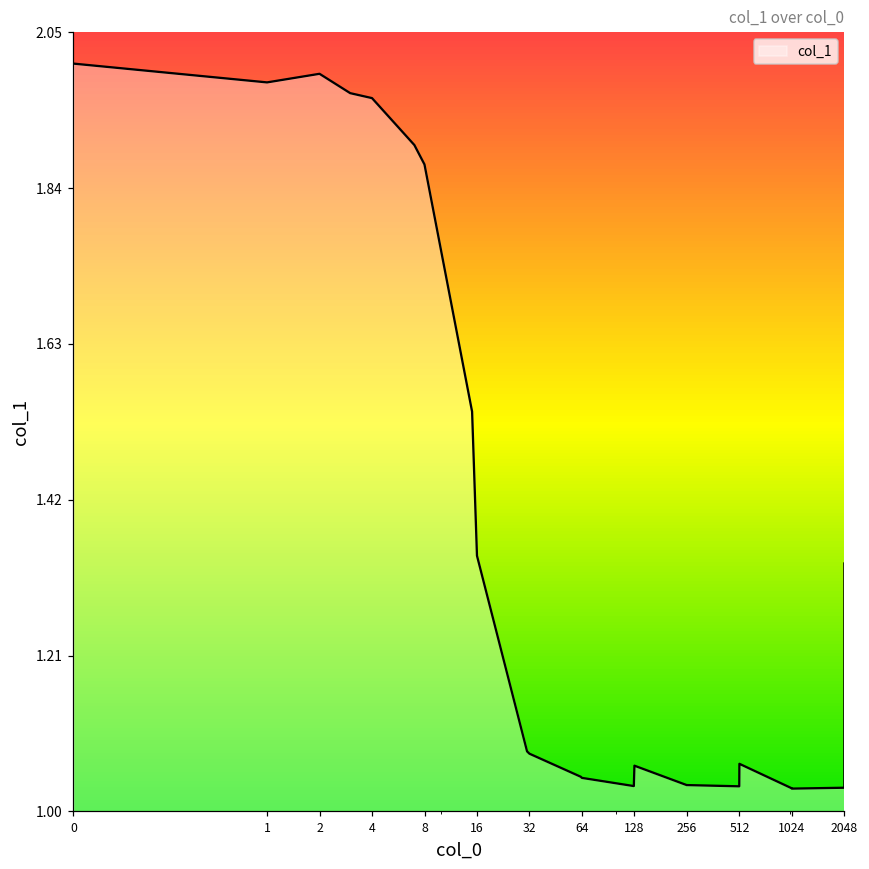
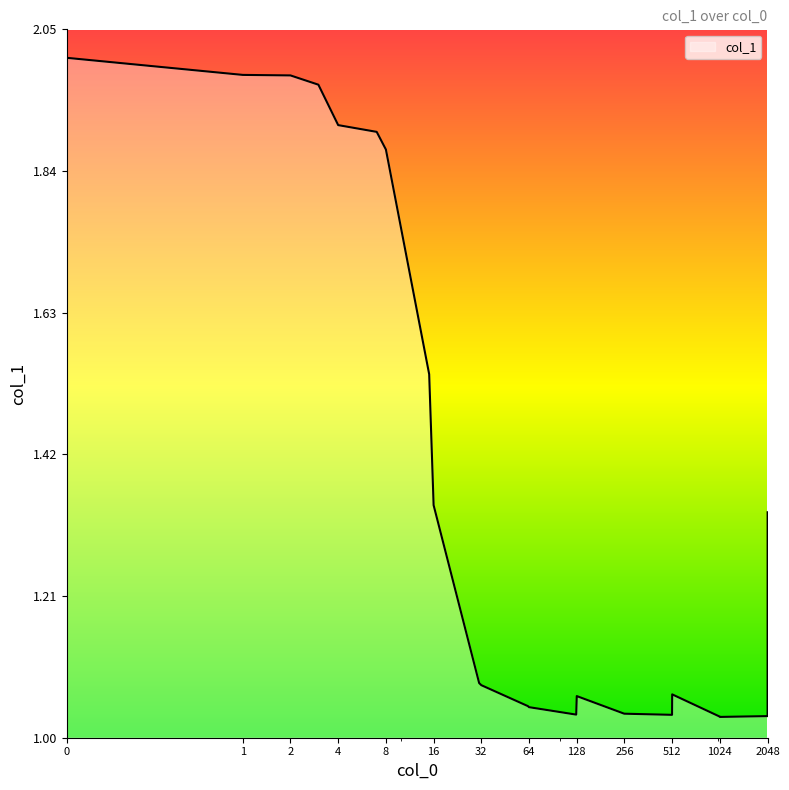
2: 1.99 -> 1.98
4: 1.96 -> 1.91
